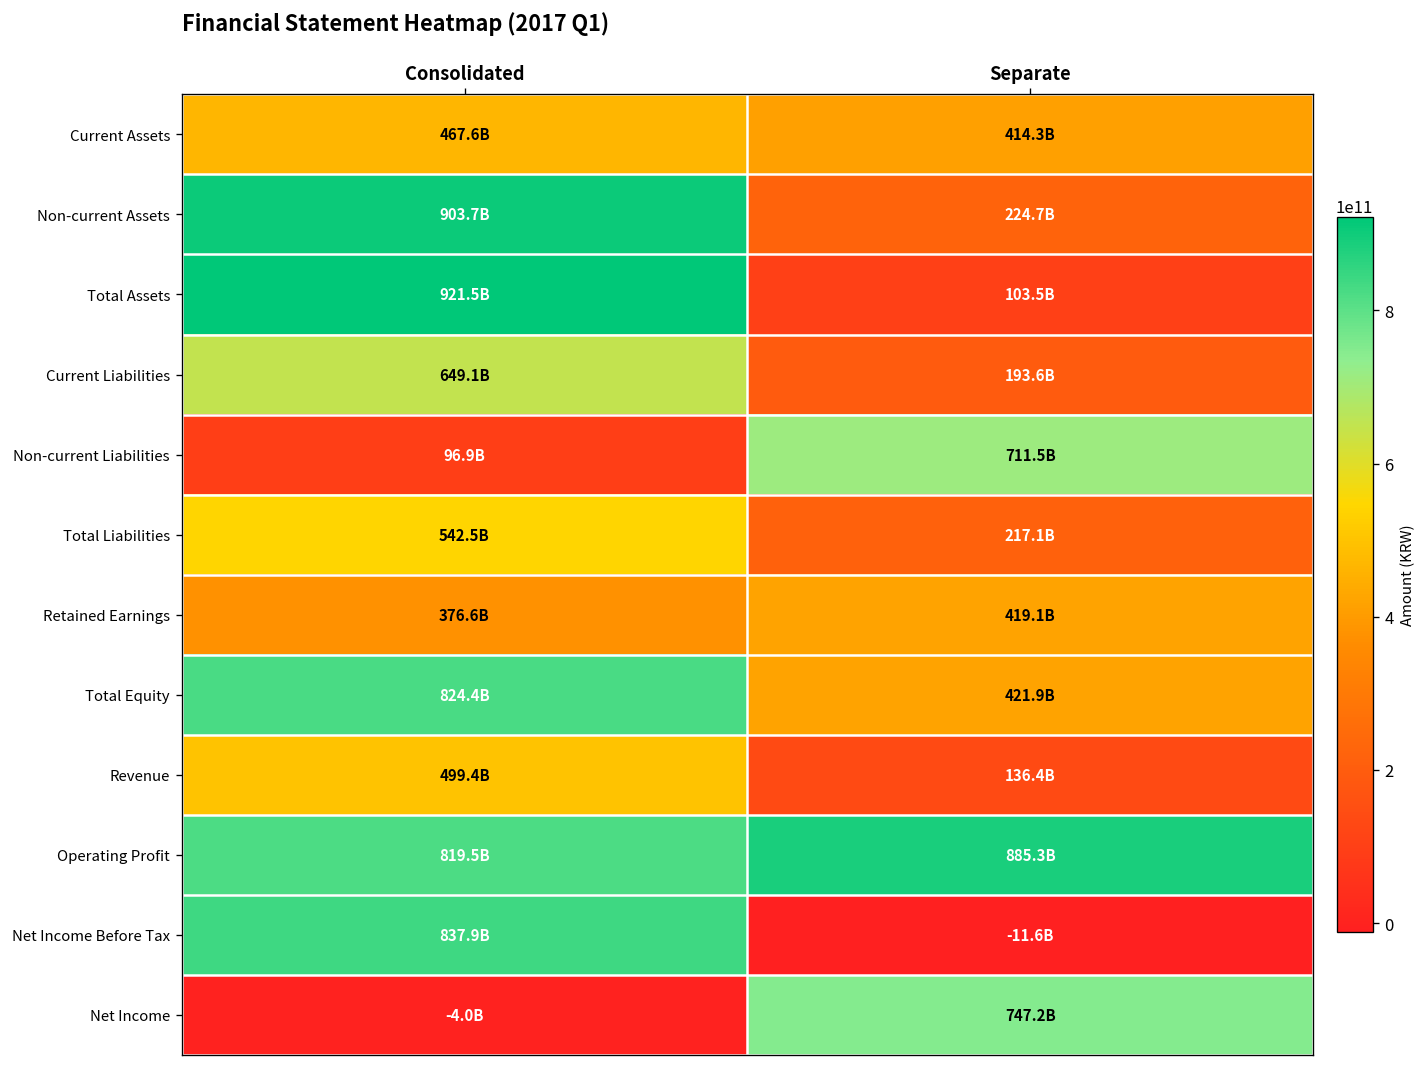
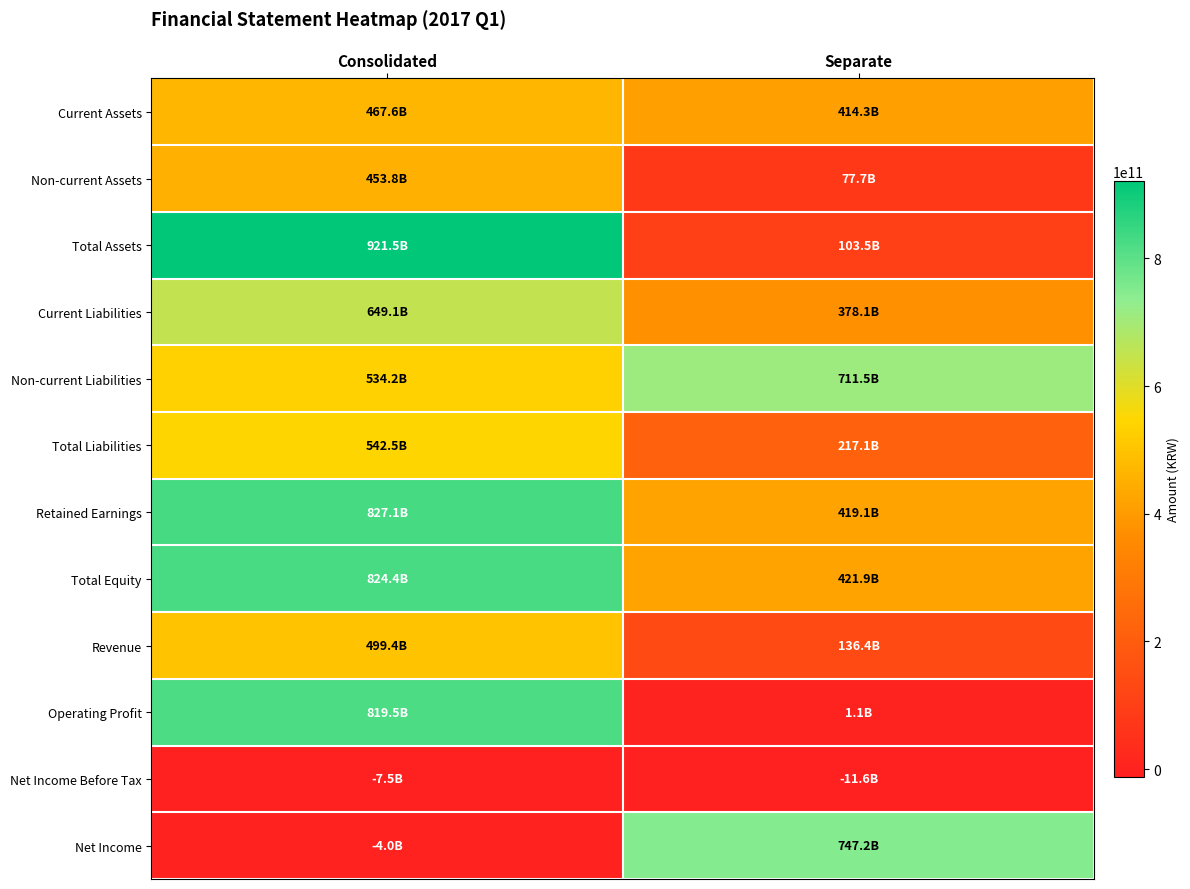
Non-current Assets, Consolidated: 903.7B -> 453.8B
Non-current Assets, Separate: 224.7B -> 77.7B
Current Liabilities, Separate: 193.6B -> 378.1B
Non-current Liabilities, Consolidated: 96.9B -> 534.2B
Retained Earnings, Consolidated: 376.6B -> 827.1B
Operating Profit, Separate: 885.3B -> 1.1B
Net Income Before Tax, Consolidated: 837.9B -> -7.5B
